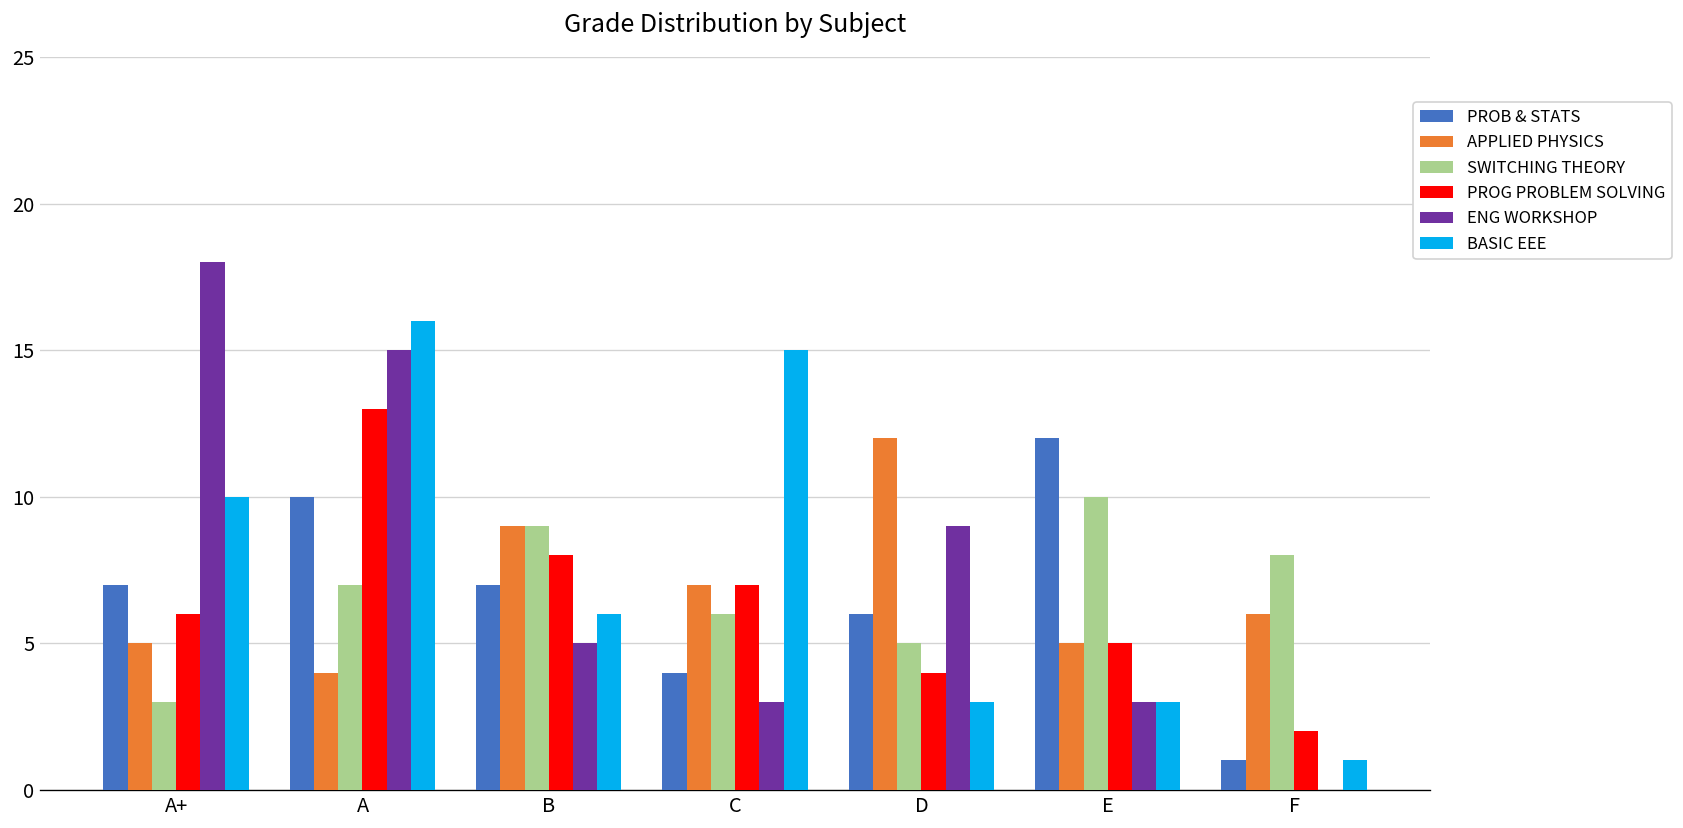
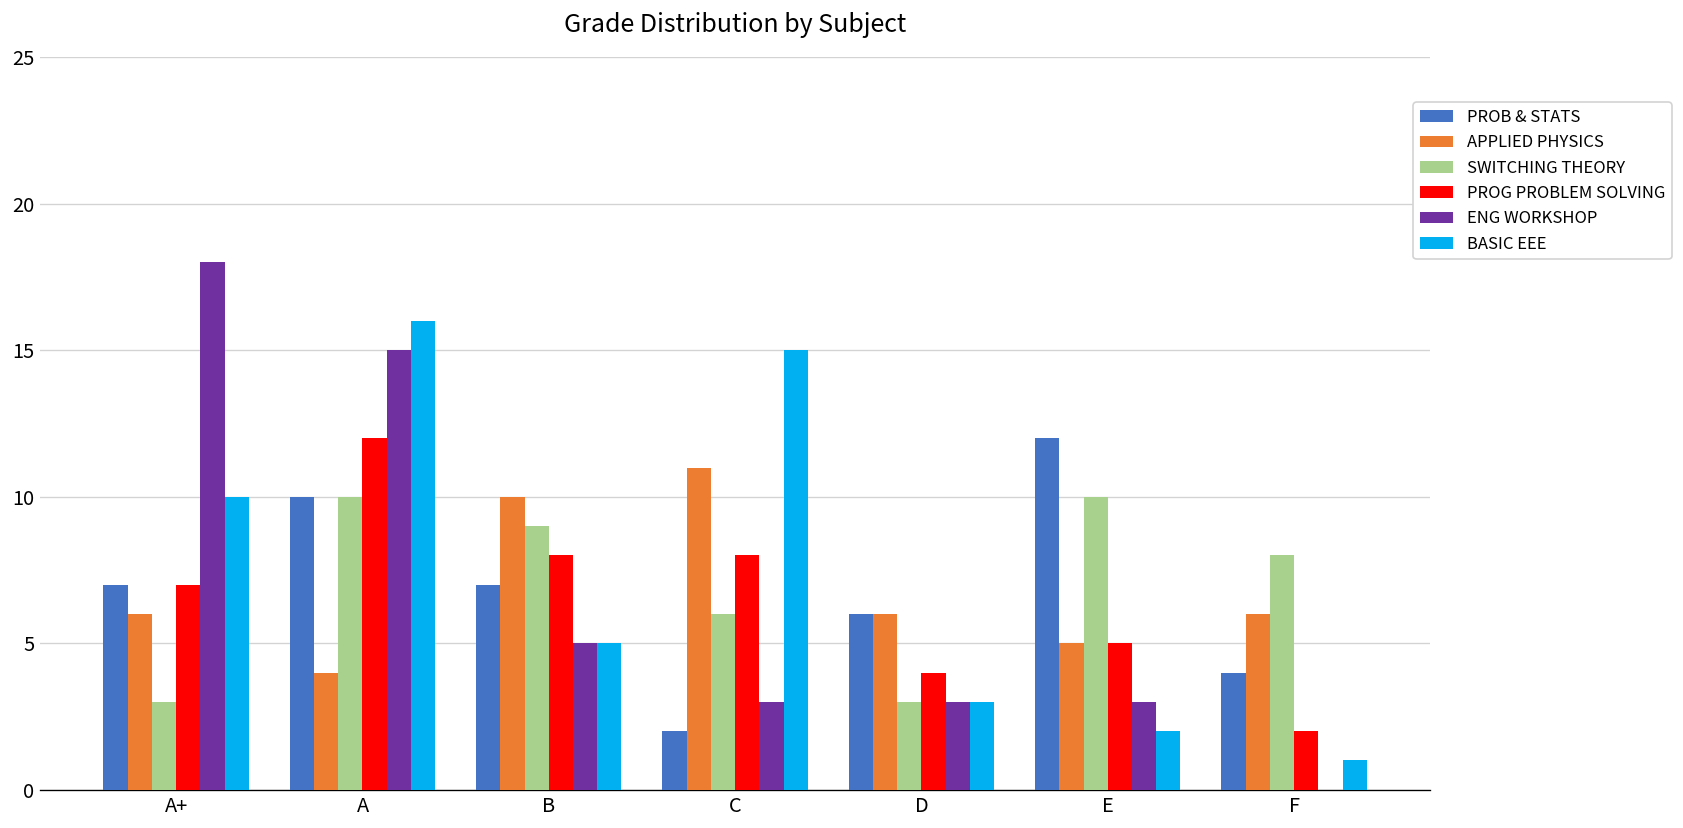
APPLIED PHYSICS, A+: 5 -> 6
PROG PROBLEM SOLVING, A+: 6 -> 7
SWITCHING THEORY, A: 7 -> 10
PROG PROBLEM SOLVING, A: 13 -> 12
APPLIED PHYSICS, B: 9 -> 10
BASIC EEE, B: 6 -> 5
PROB & STATS, C: 4 -> 2
APPLIED PHYSICS, C: 7 -> 11
PROG PROBLEM SOLVING, C: 7 -> 8
APPLIED PHYSICS, D: 12 -> 6
SWITCHING THEORY, D: 5 -> 3
ENG WORKSHOP, D: 9 -> 3
BASIC EEE, E: 3 -> 2
PROB & STATS, F: 1 -> 4
